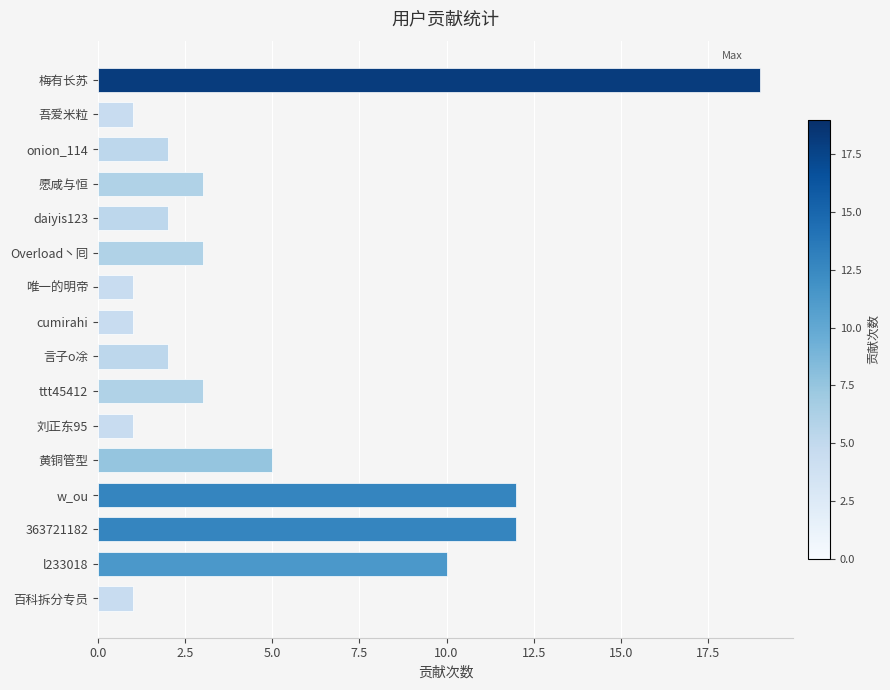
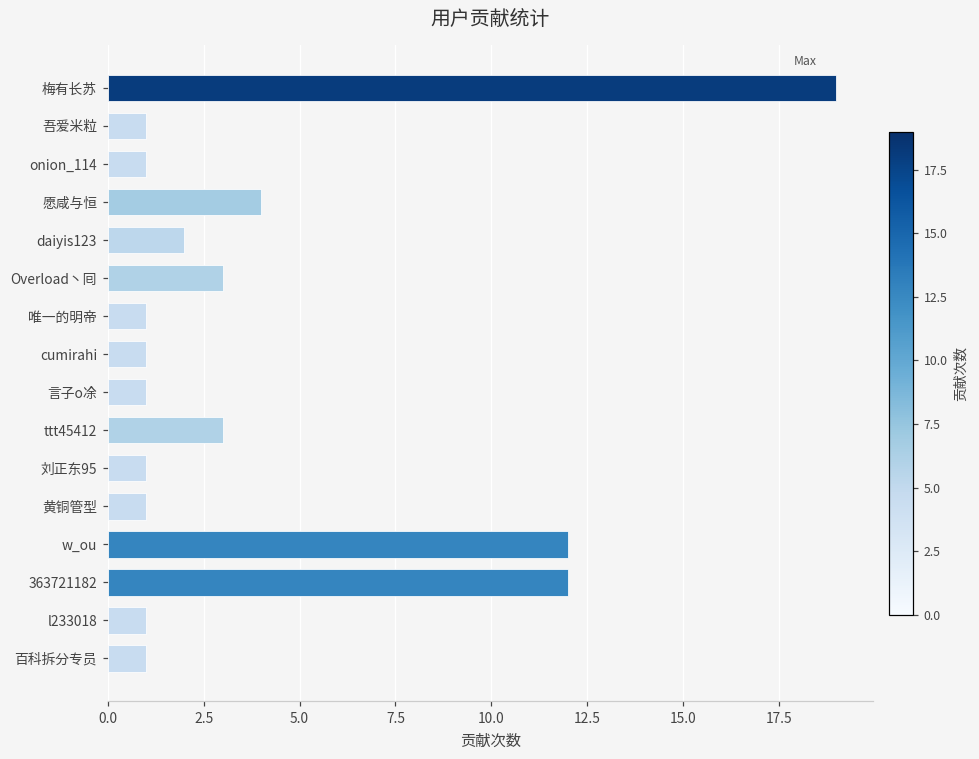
onion_114: 2 -> 1
愿咸与恒: 3 -> 4
言子o凃: 2 -> 1
黄铜管型: 5 -> 1
l233018: 10 -> 1
